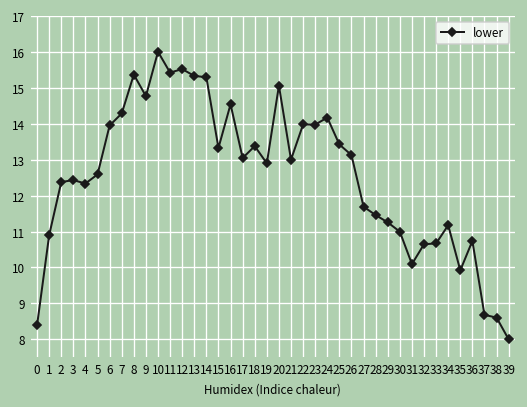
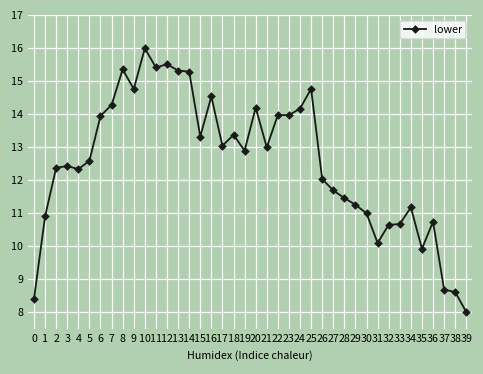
20: 15.1 -> 14.2
25: 13.4 -> 14.8
26: 13.1 -> 12.0
